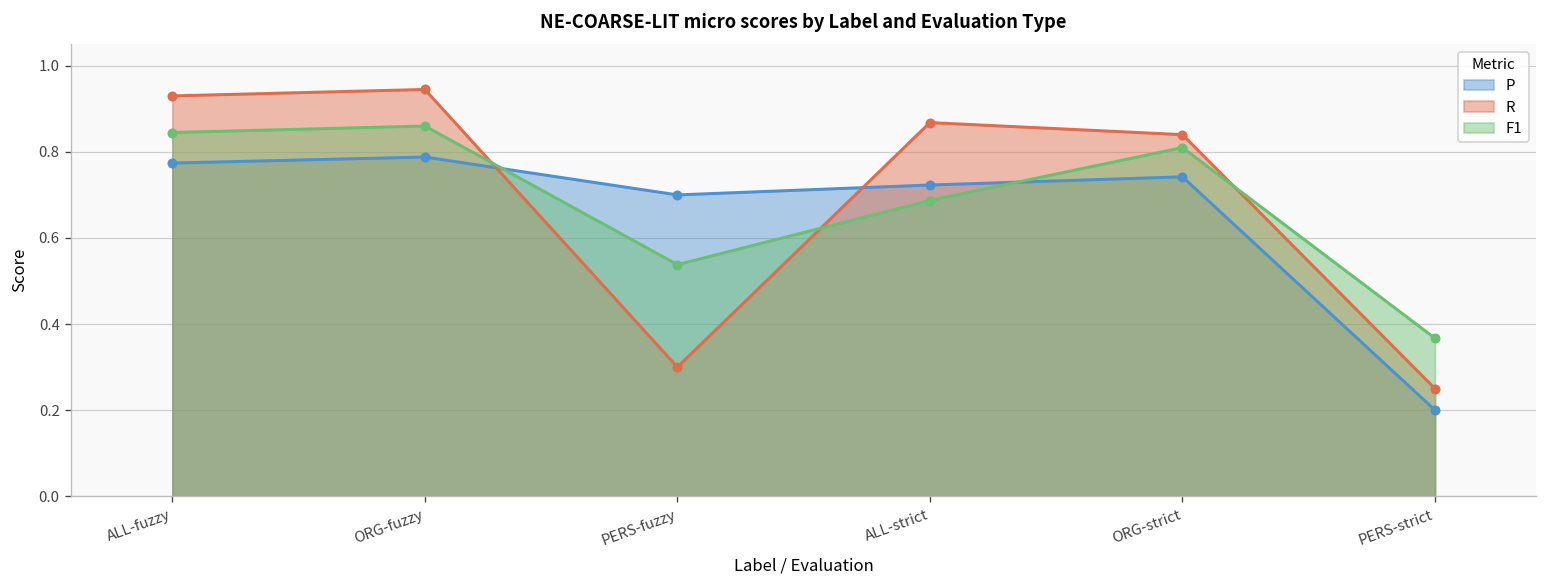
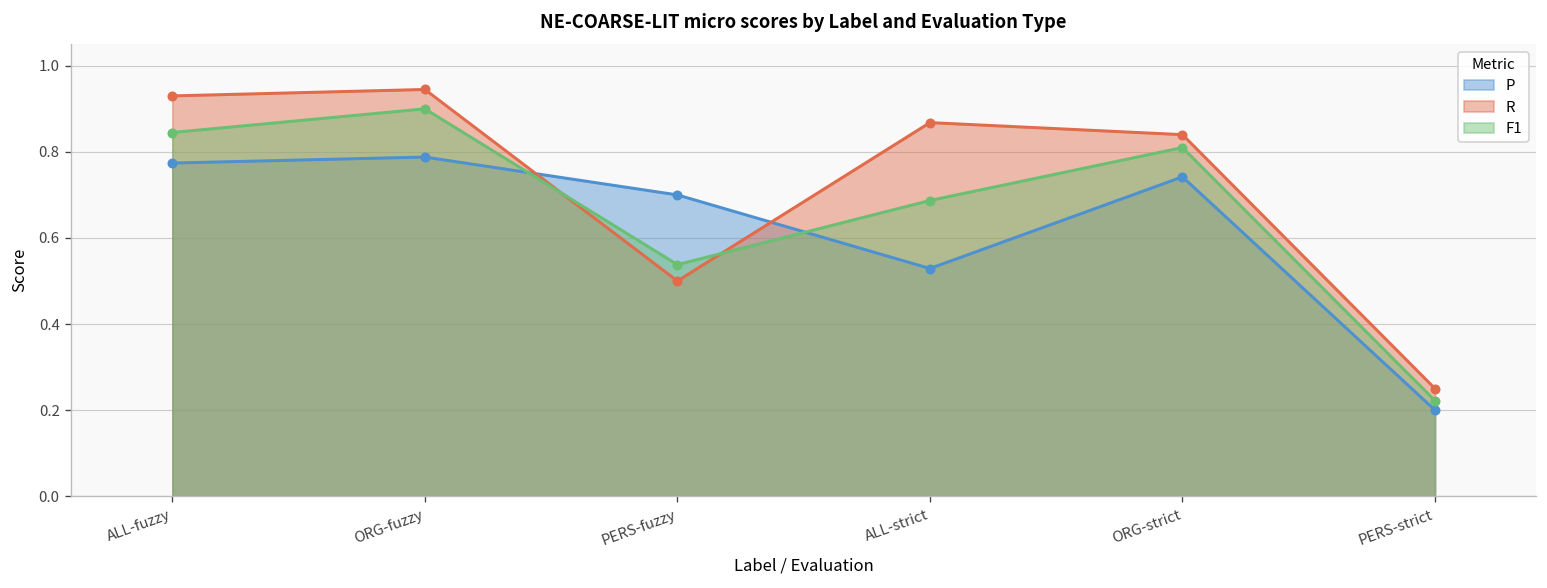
F1, ORG-fuzzy: 0.86 -> 0.90
R, PERS-fuzzy: 0.3 -> 0.5
P, ALL-strict: 0.72 -> 0.53
F1, PERS-strict: 0.37 -> 0.22
